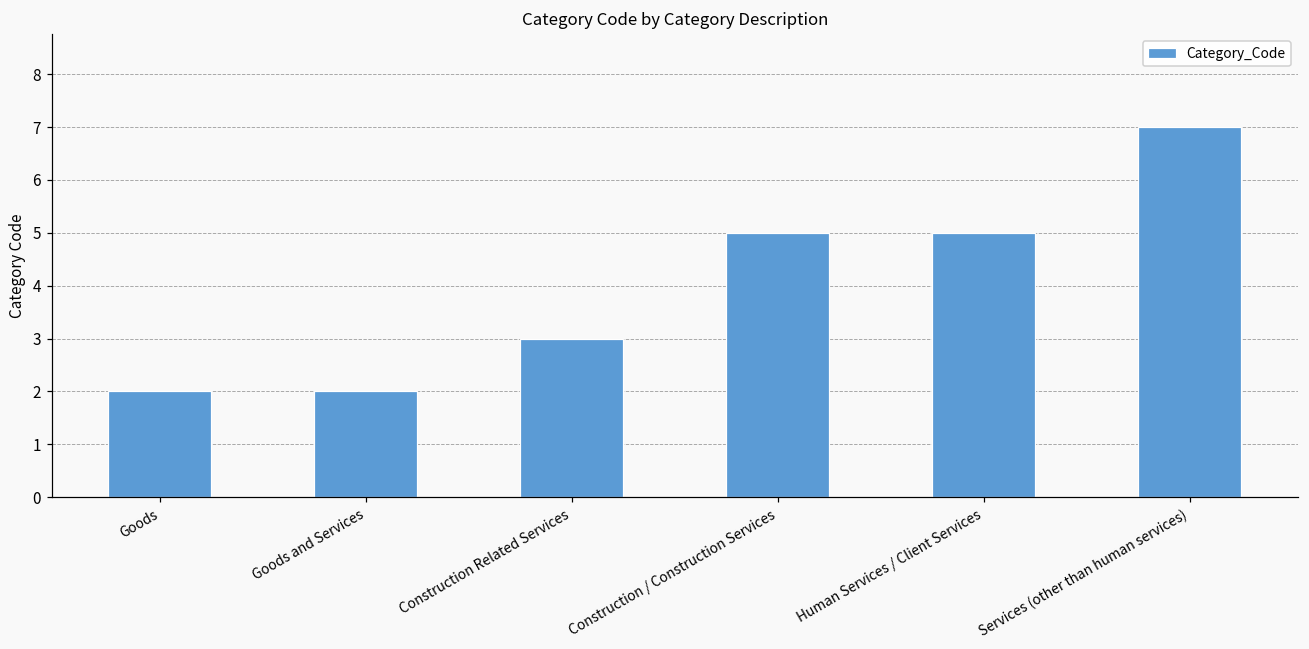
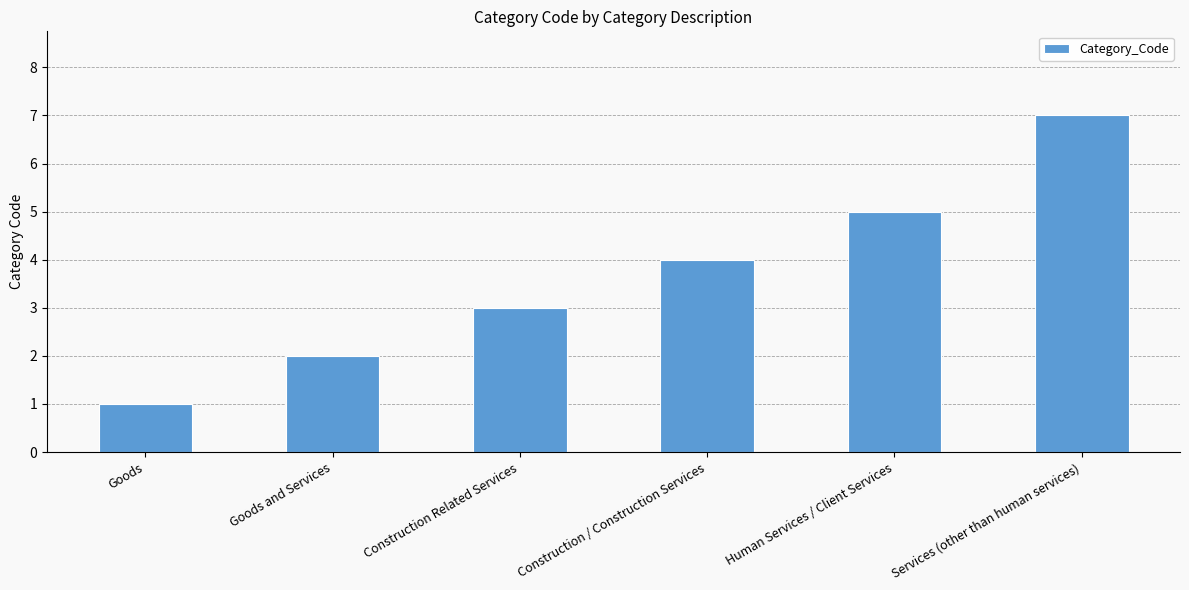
Goods: 2 -> 1
Construction / Construction Services: 5 -> 4
